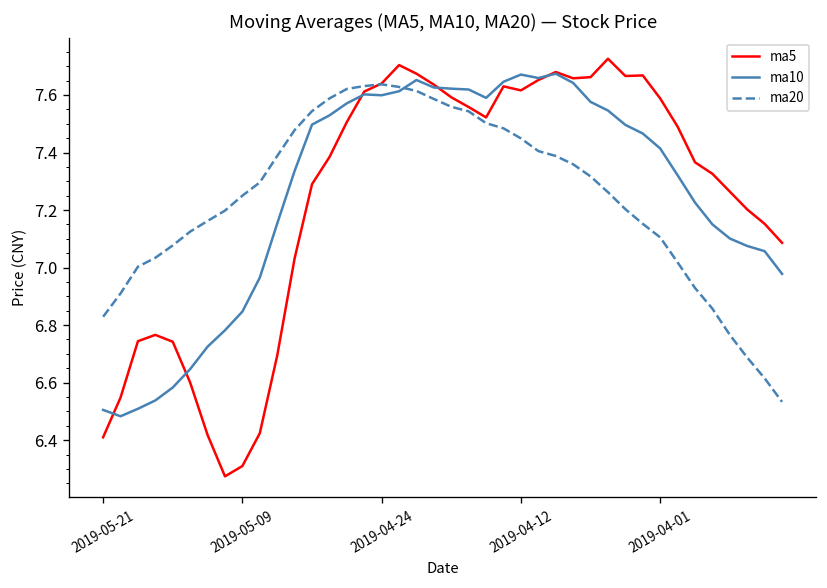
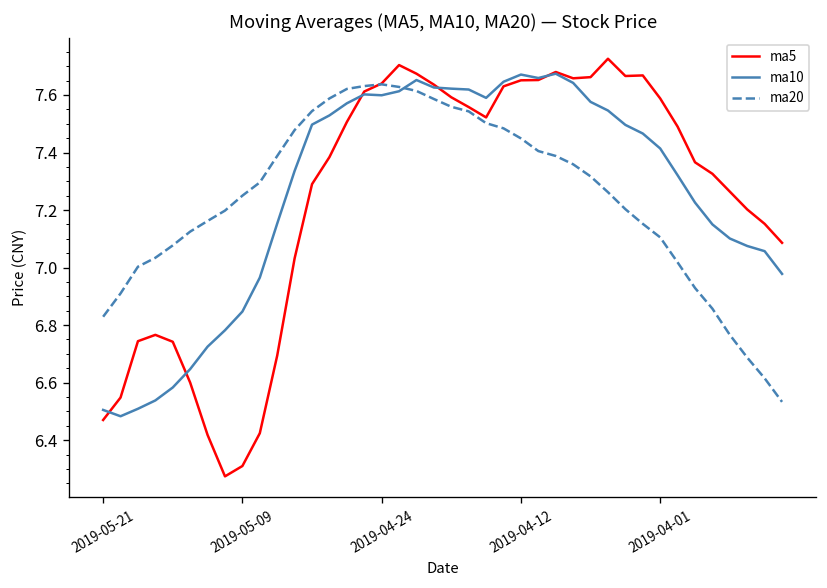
ma5, 2019-05-21: 6.41 -> 6.47
ma5, 2019-04-12: 7.62 -> 7.65
